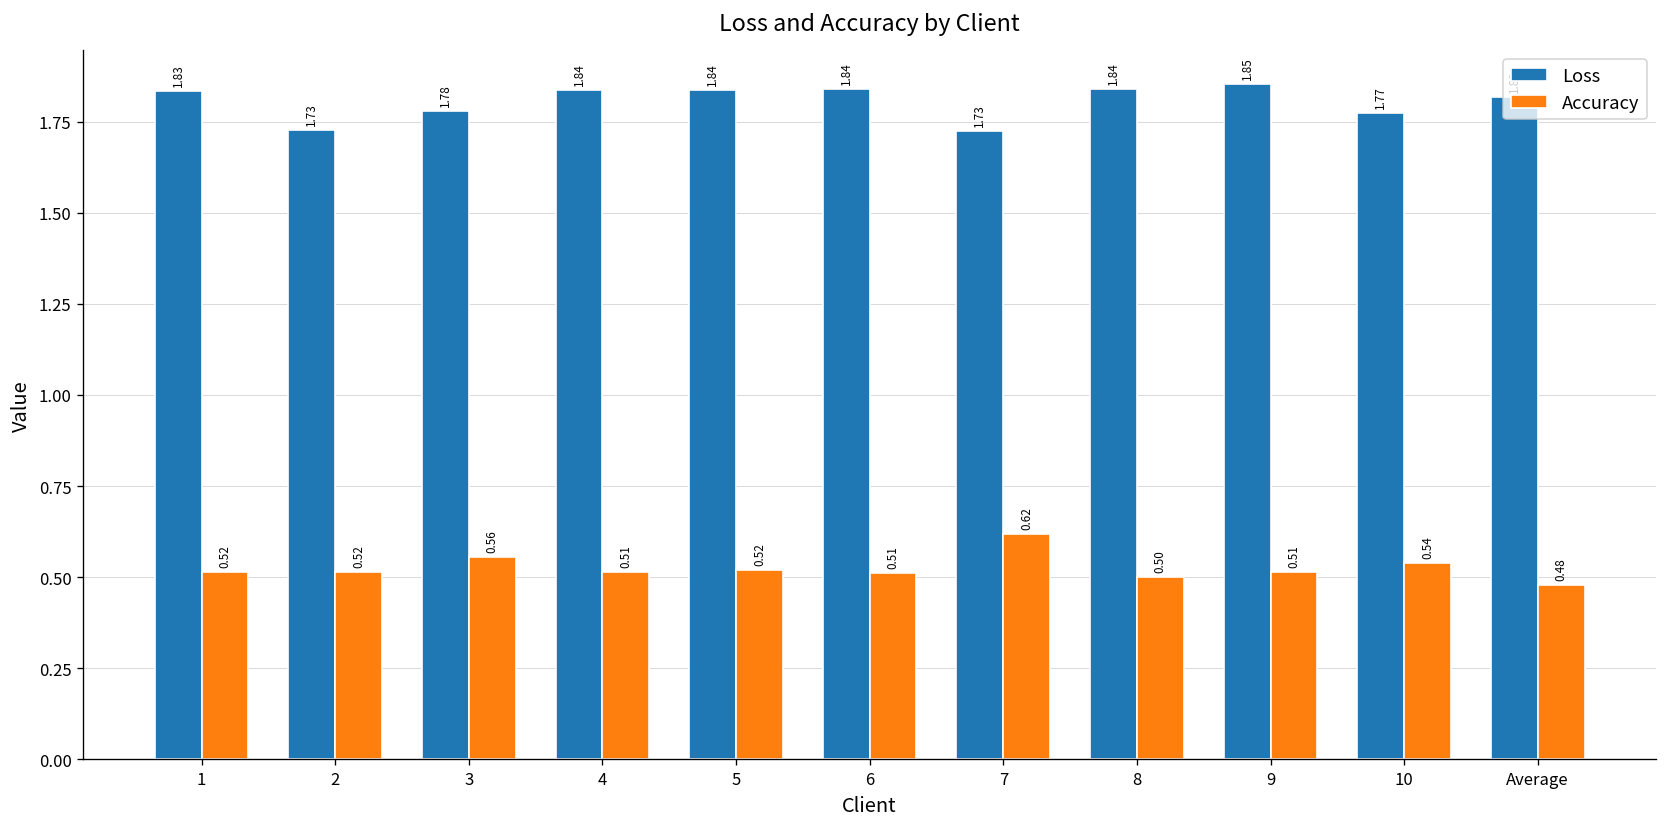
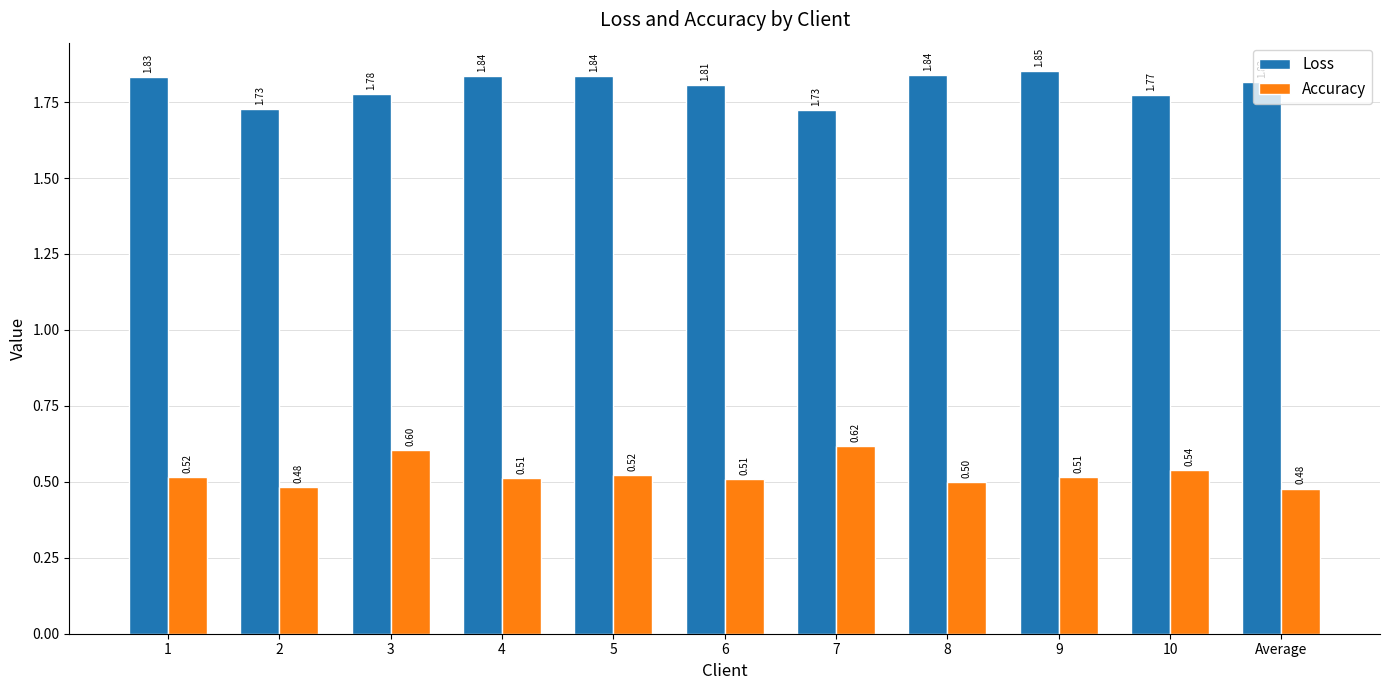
Accuracy, 2: 0.52 -> 0.48
Accuracy, 3: 0.56 -> 0.60
Loss, 6: 1.84 -> 1.81
